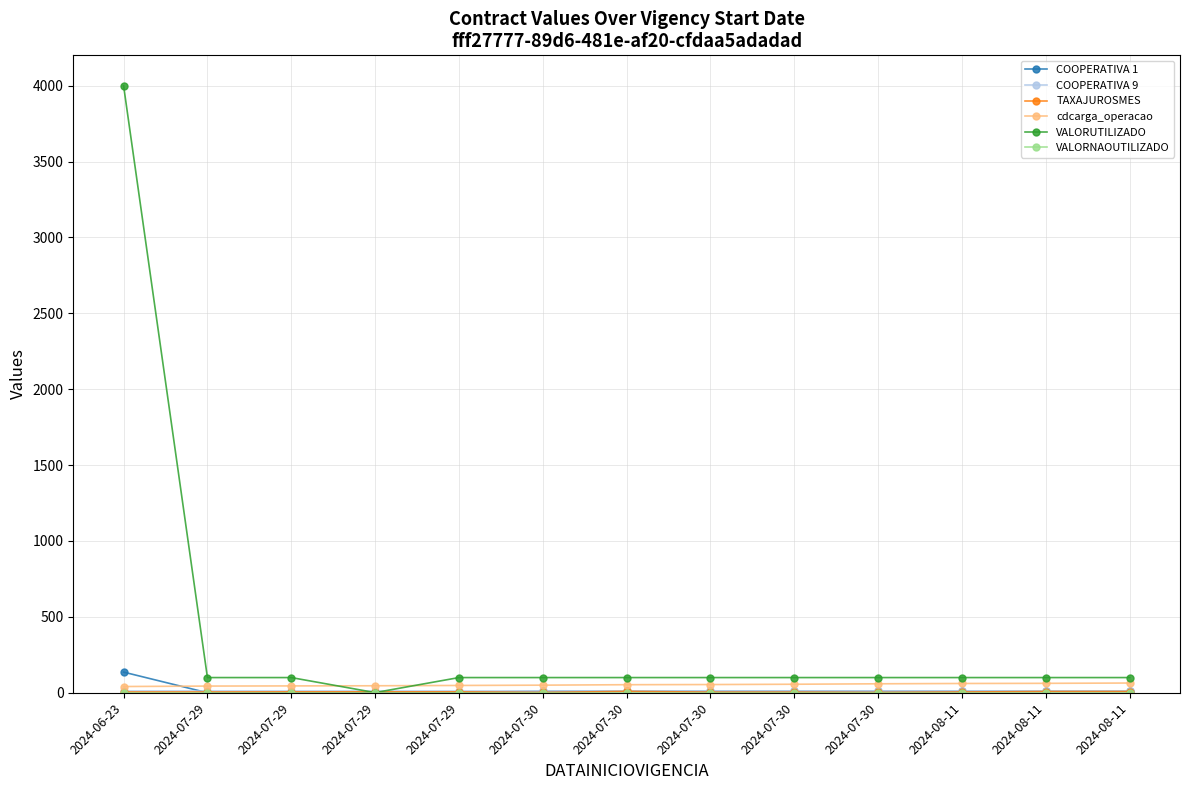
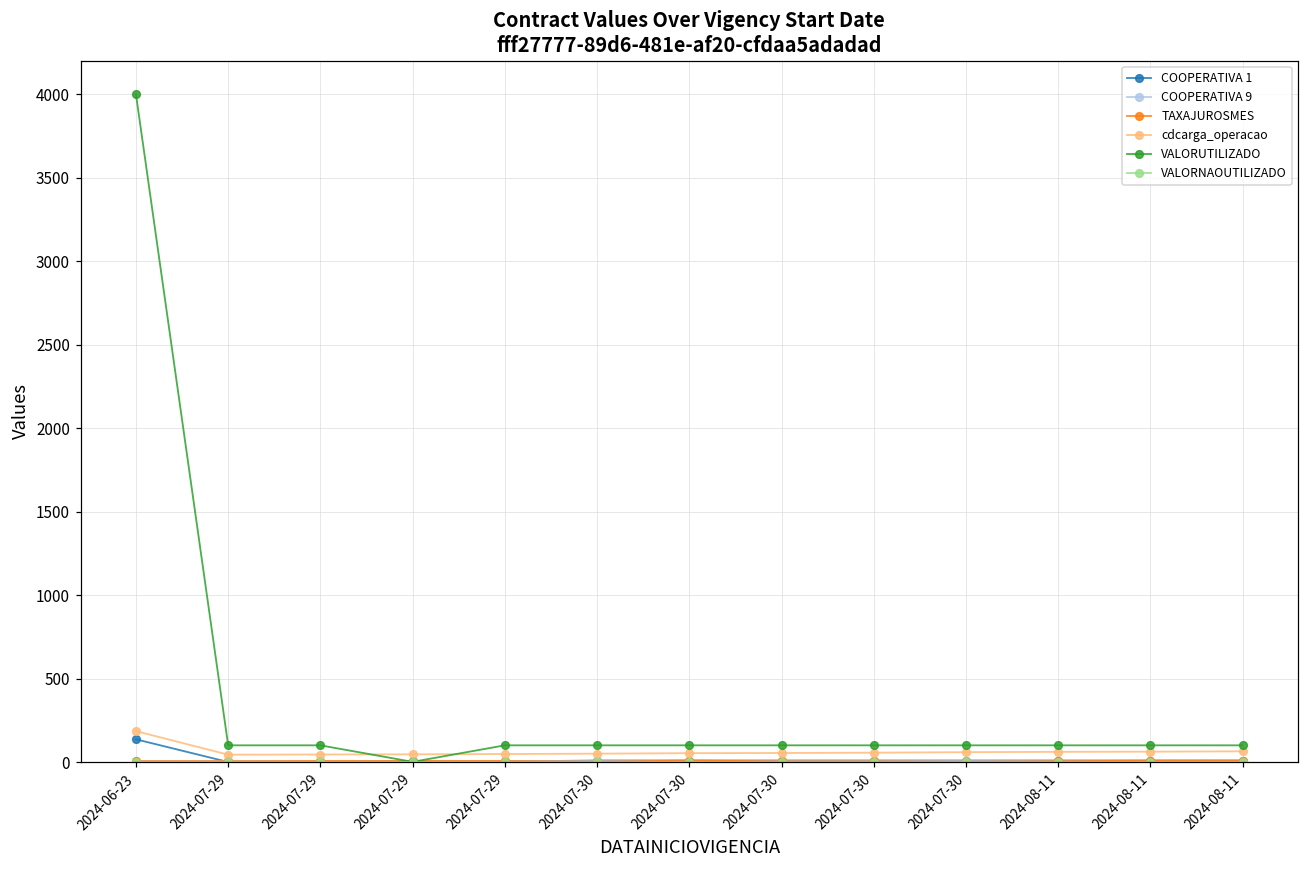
cdcarga_operacao, 2024-06-23: 40 -> 190
